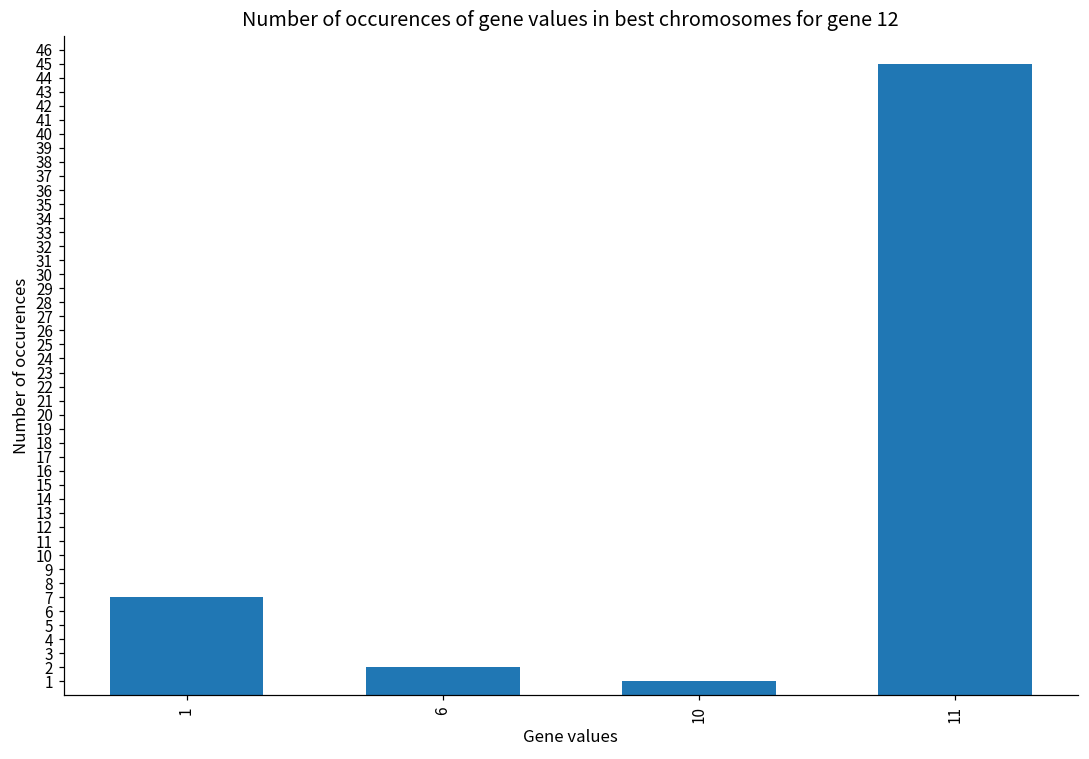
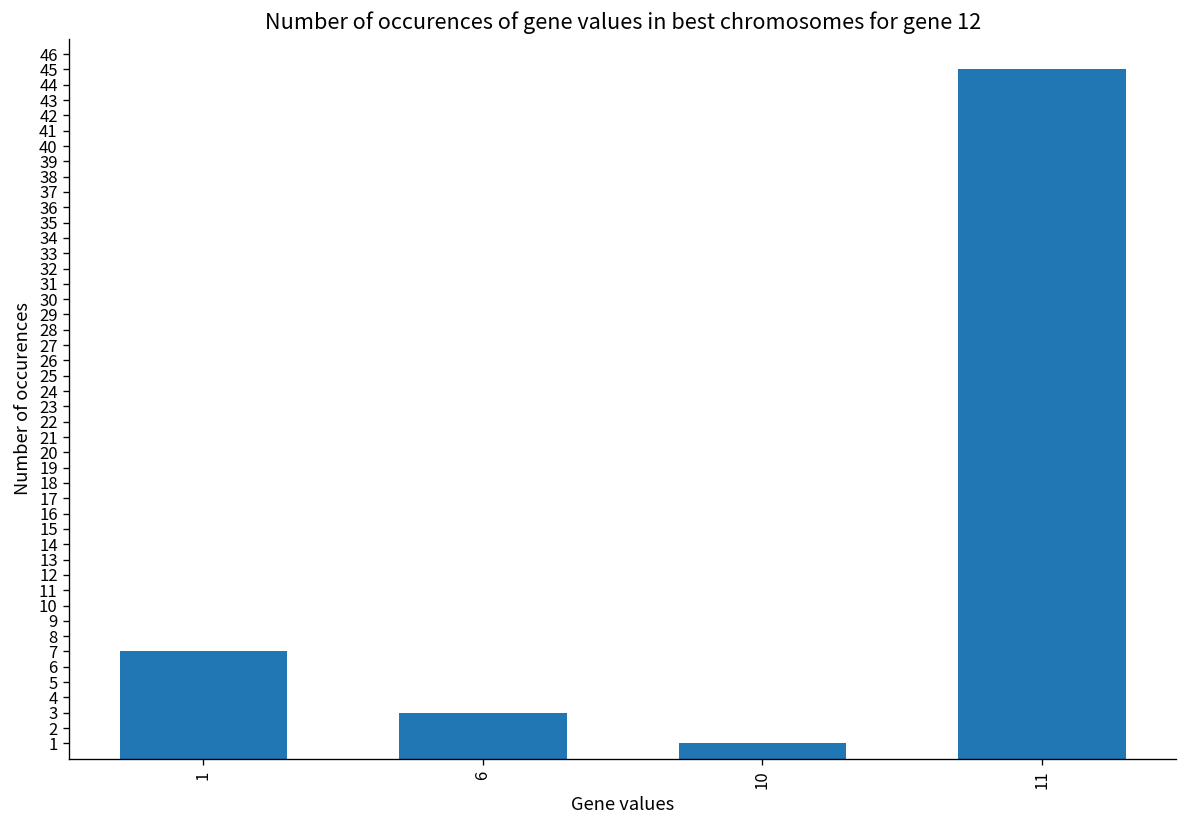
6: 2 -> 3
